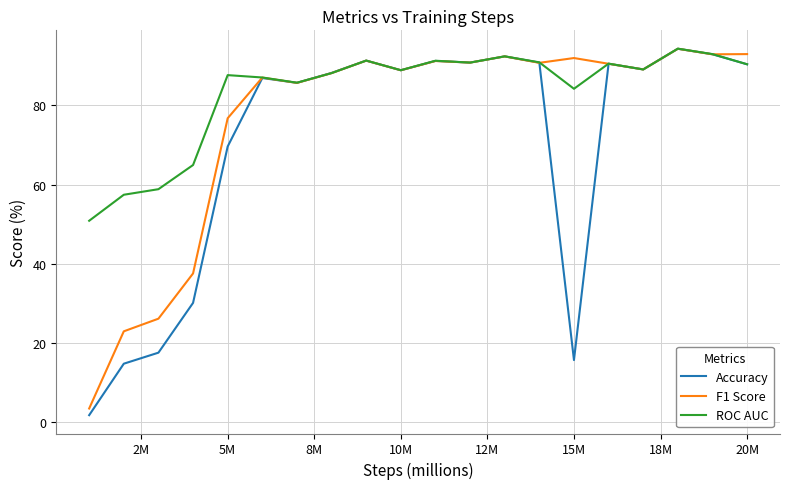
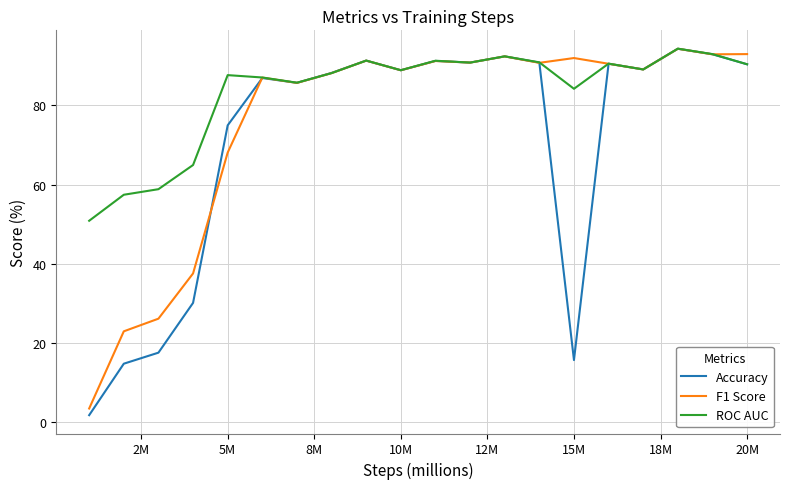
Accuracy, 5M: 70 -> 75
F1 Score, 5M: 77 -> 68
